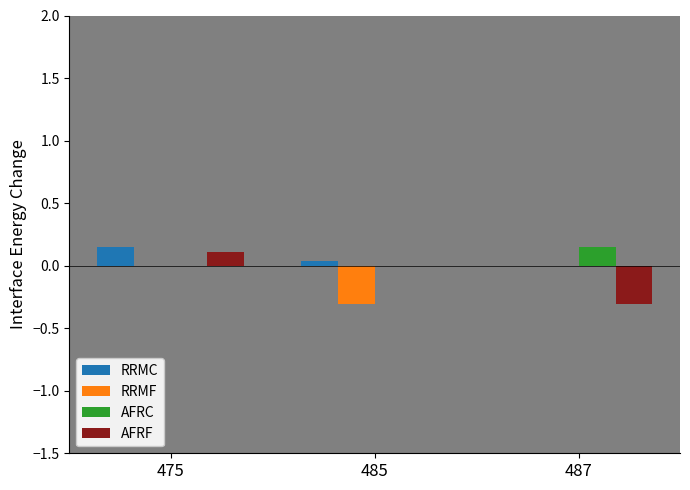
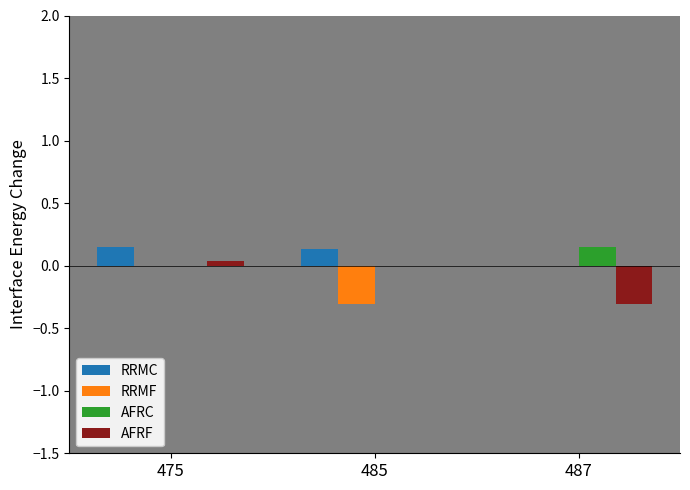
AFRF, 475: 0.11 -> 0.04
RRMC, 485: 0.04 -> 0.13
